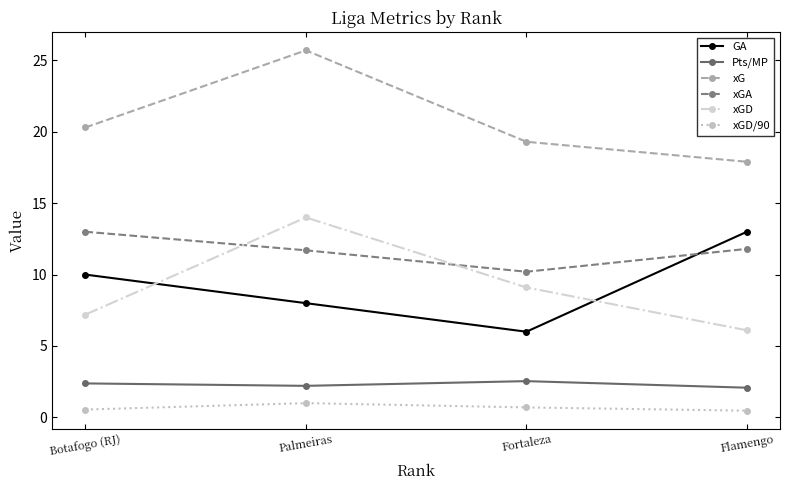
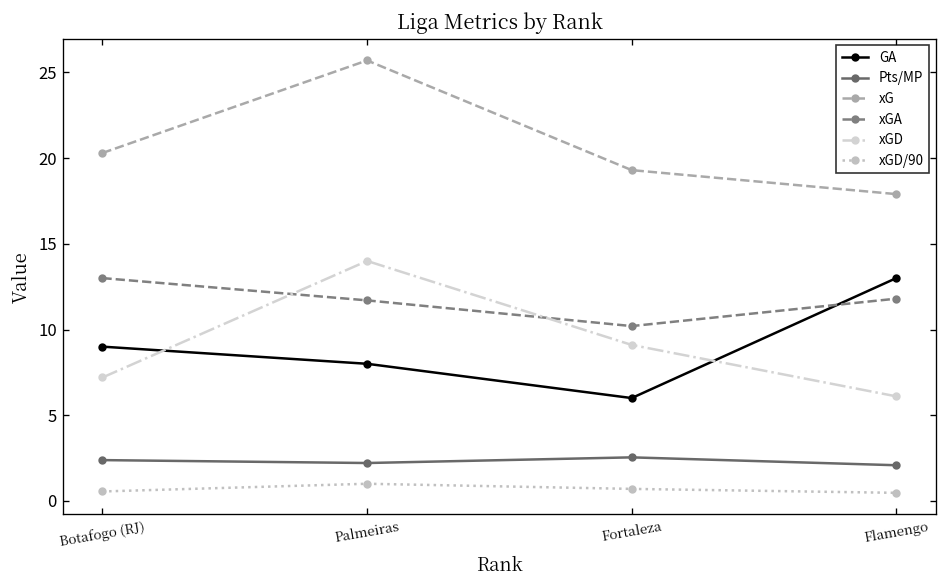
GA, Botafogo (RJ): 10 -> 9
